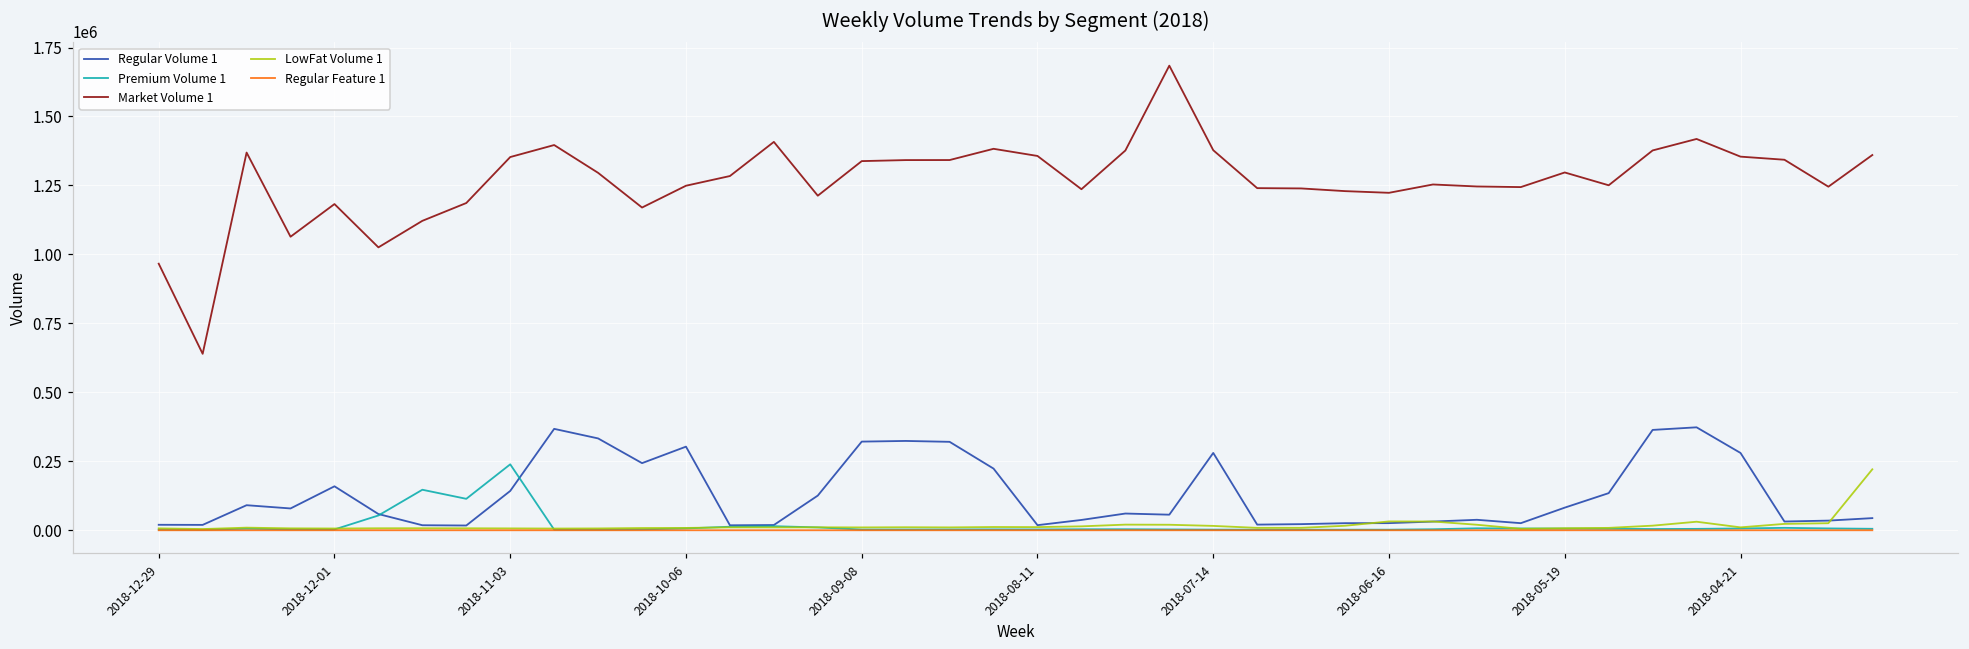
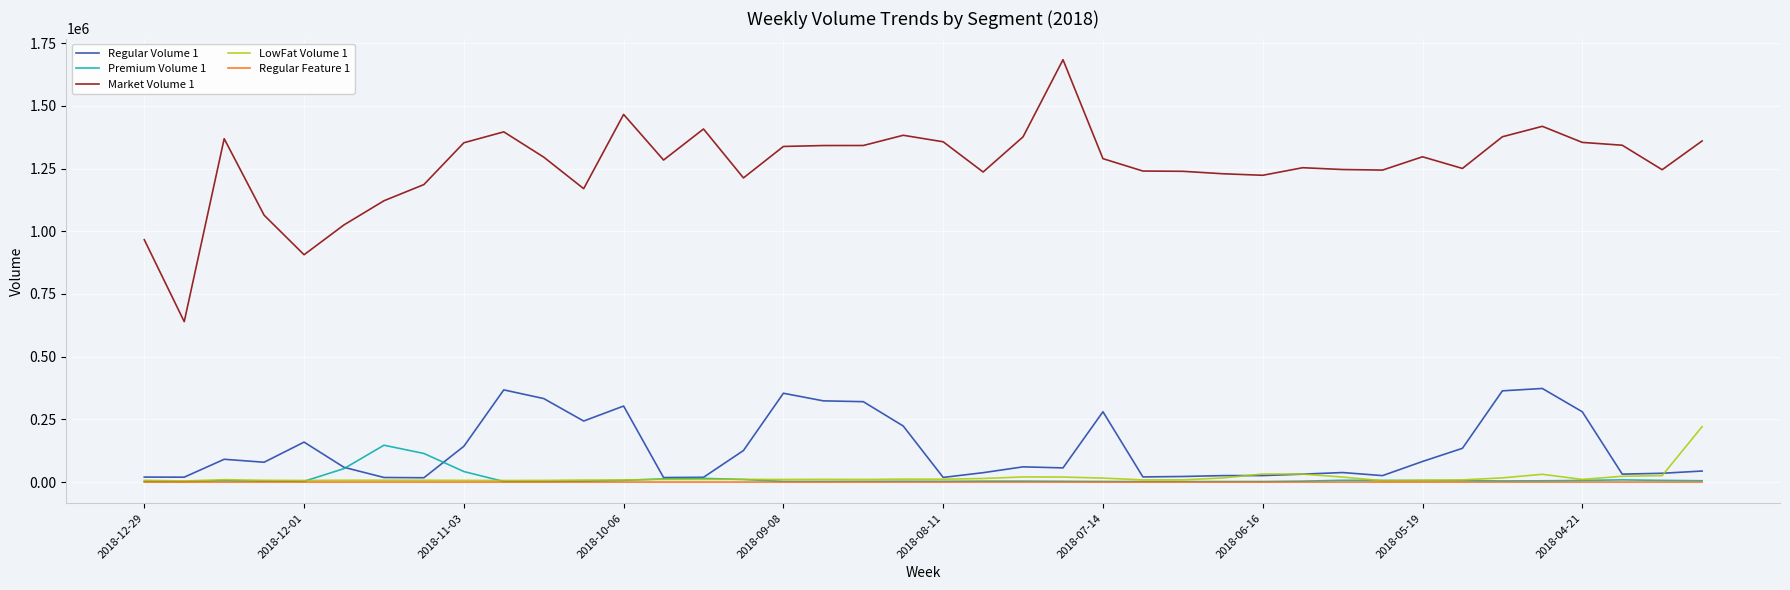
Market Volume 1, 2018-12-01: 1180000 -> 910000
Premium Volume 1, 2018-11-03: 240000 -> 40000
Market Volume 1, 2018-10-06: 1250000 -> 1470000
Regular Volume 1, 2018-09-08: 320000 -> 350000
Market Volume 1, 2018-07-14: 1380000 -> 1290000
